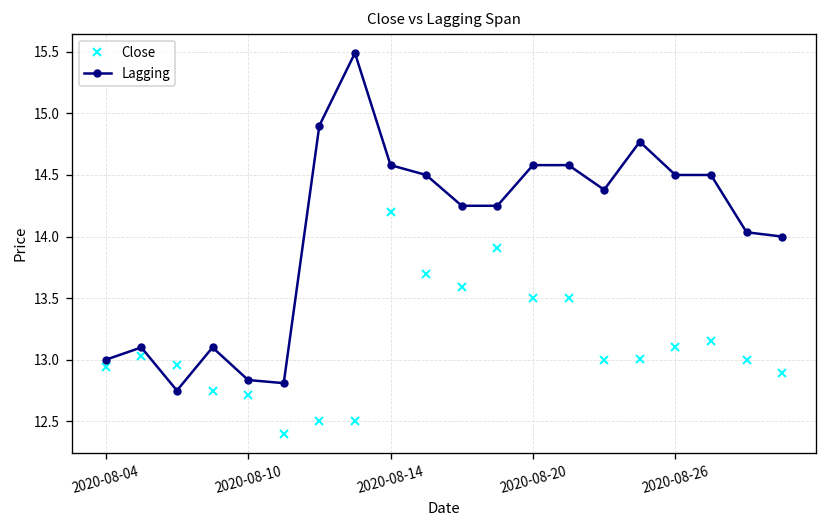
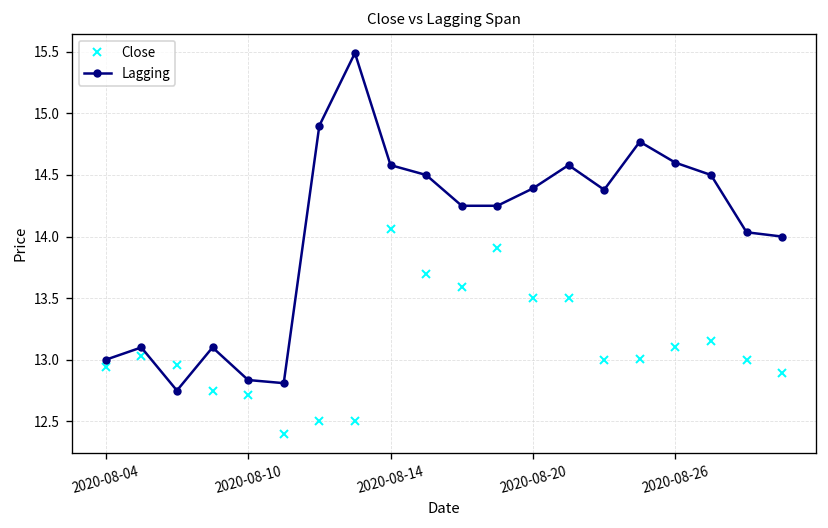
Close, 2020-08-14: 14.20 -> 14.06
Lagging, 2020-08-20: 14.58 -> 14.39
Lagging, 2020-08-26: 14.5 -> 14.6
